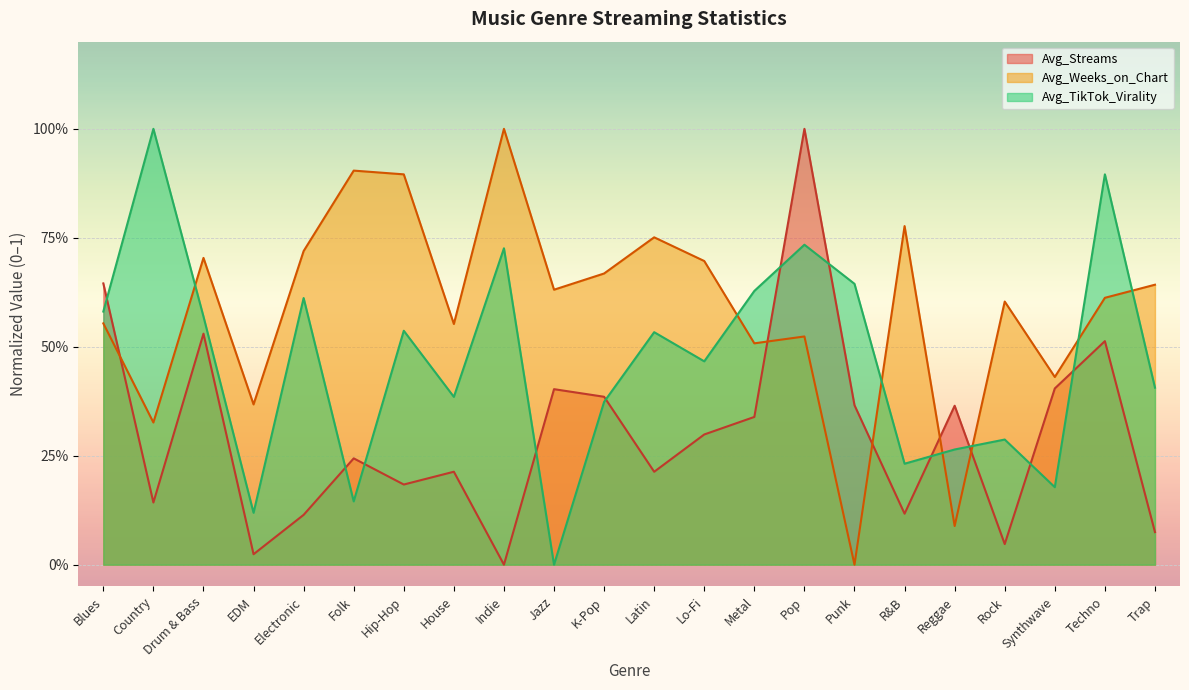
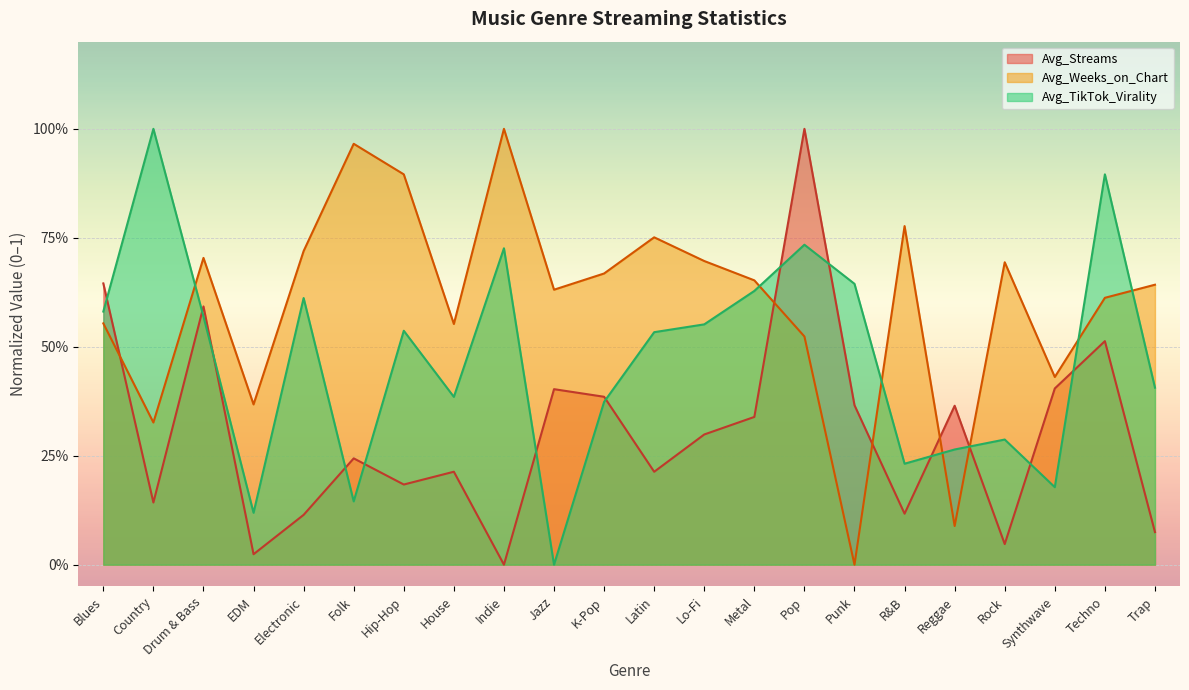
Avg_Streams, Drum & Bass: 53% -> 59%
Avg_Weeks_on_Chart, Folk: 90% -> 97%
Avg_TikTok_Virality, Lo-Fi: 47% -> 55%
Avg_Weeks_on_Chart, Metal: 51% -> 65%
Avg_Weeks_on_Chart, Rock: 60% -> 69%
